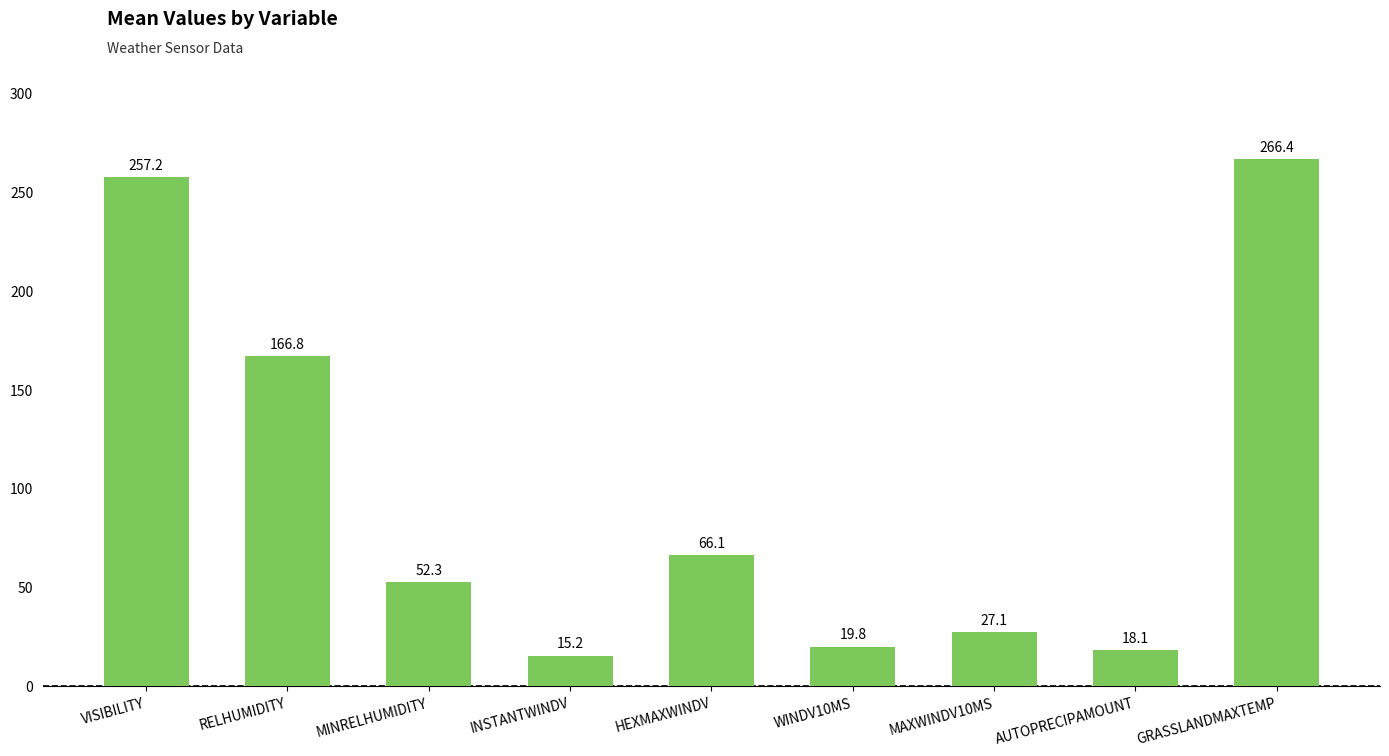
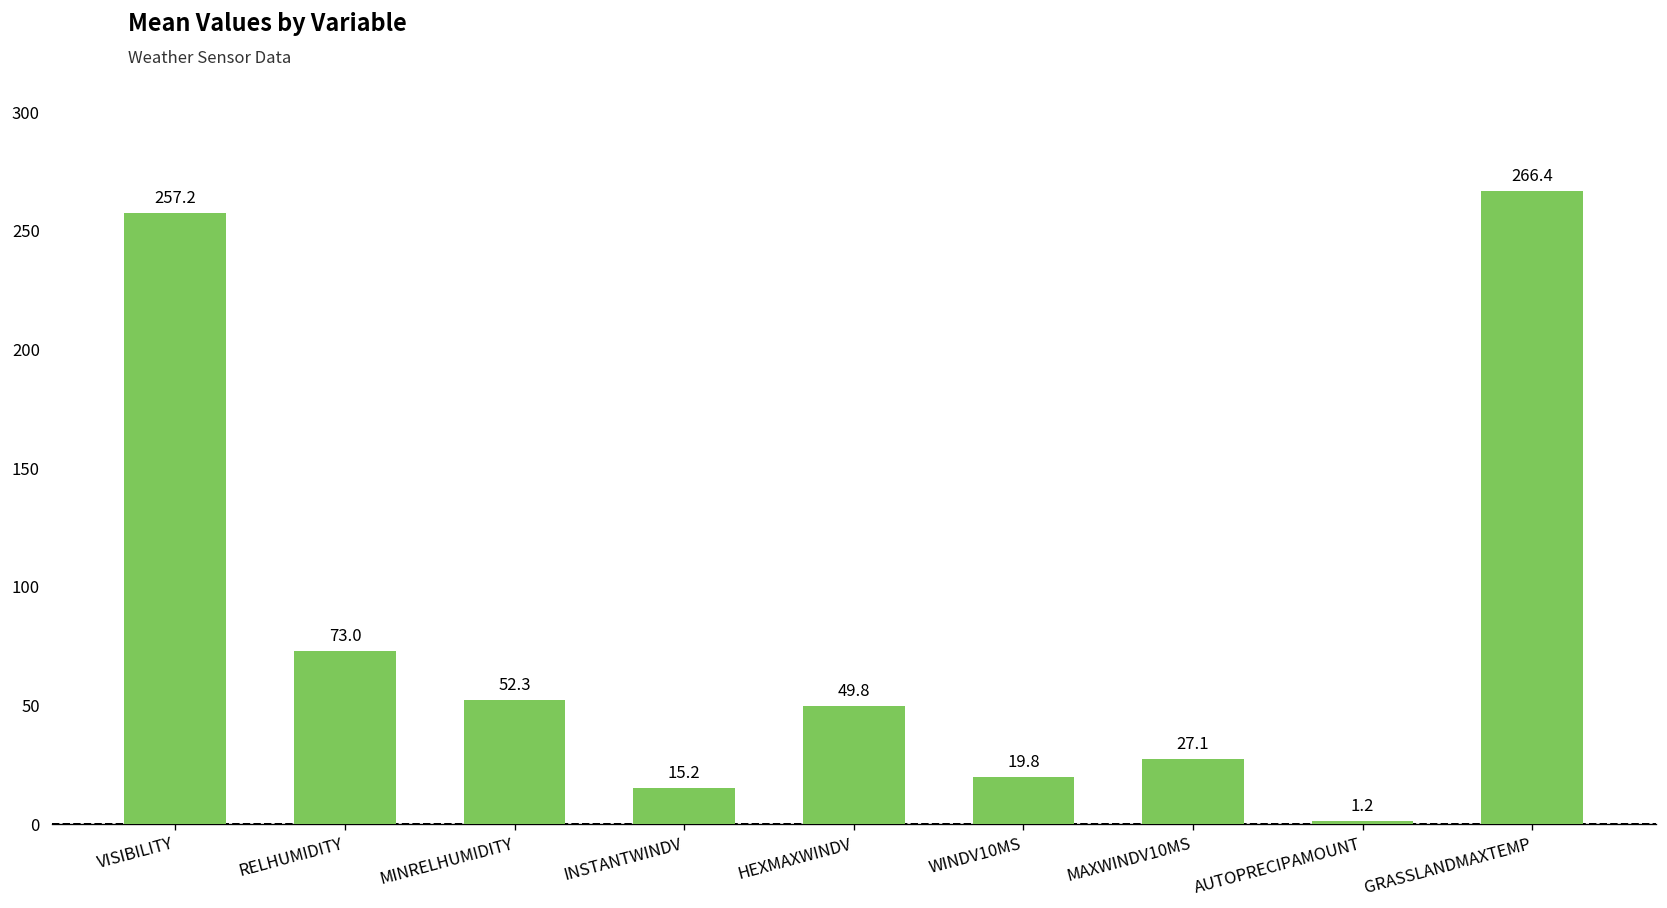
RELHUMIDITY: 166.8 -> 73.0
HEXMAXWINDV: 66.1 -> 49.8
AUTOPRECIPAMOUNT: 18.1 -> 1.2
